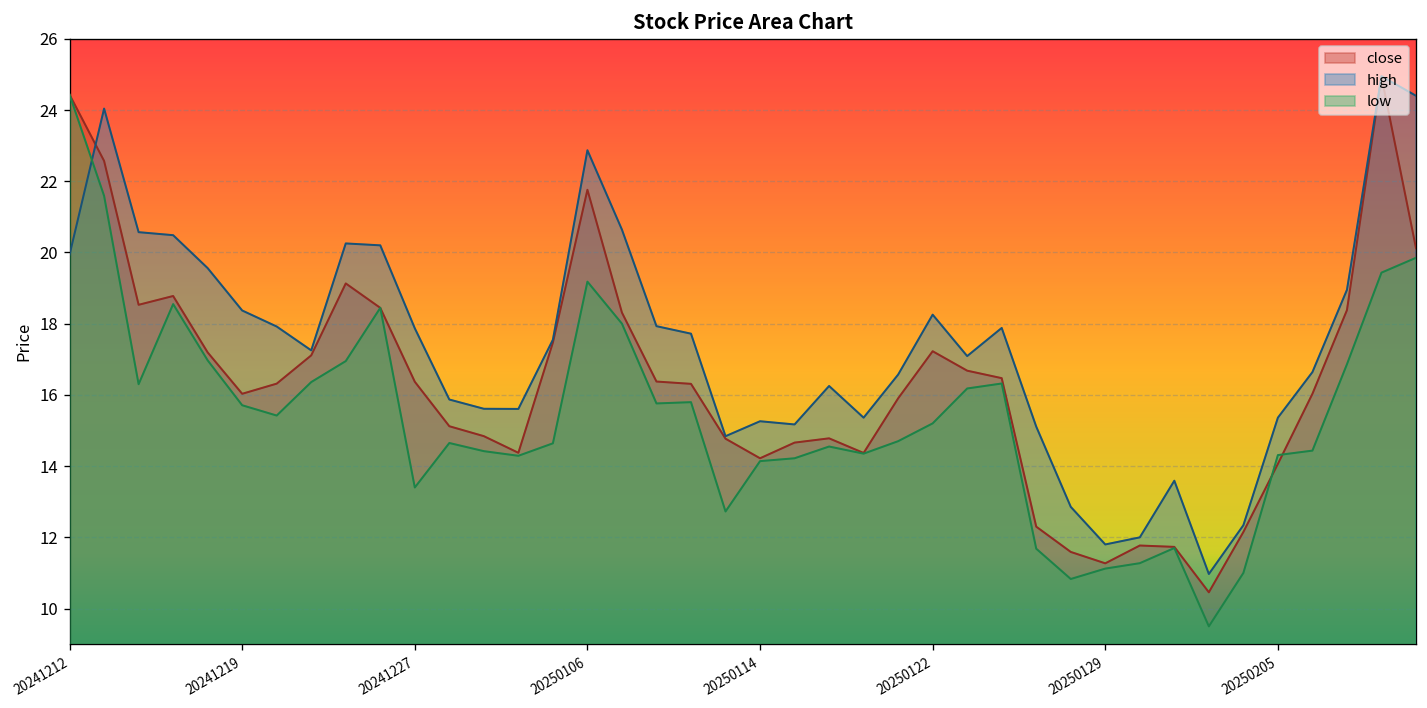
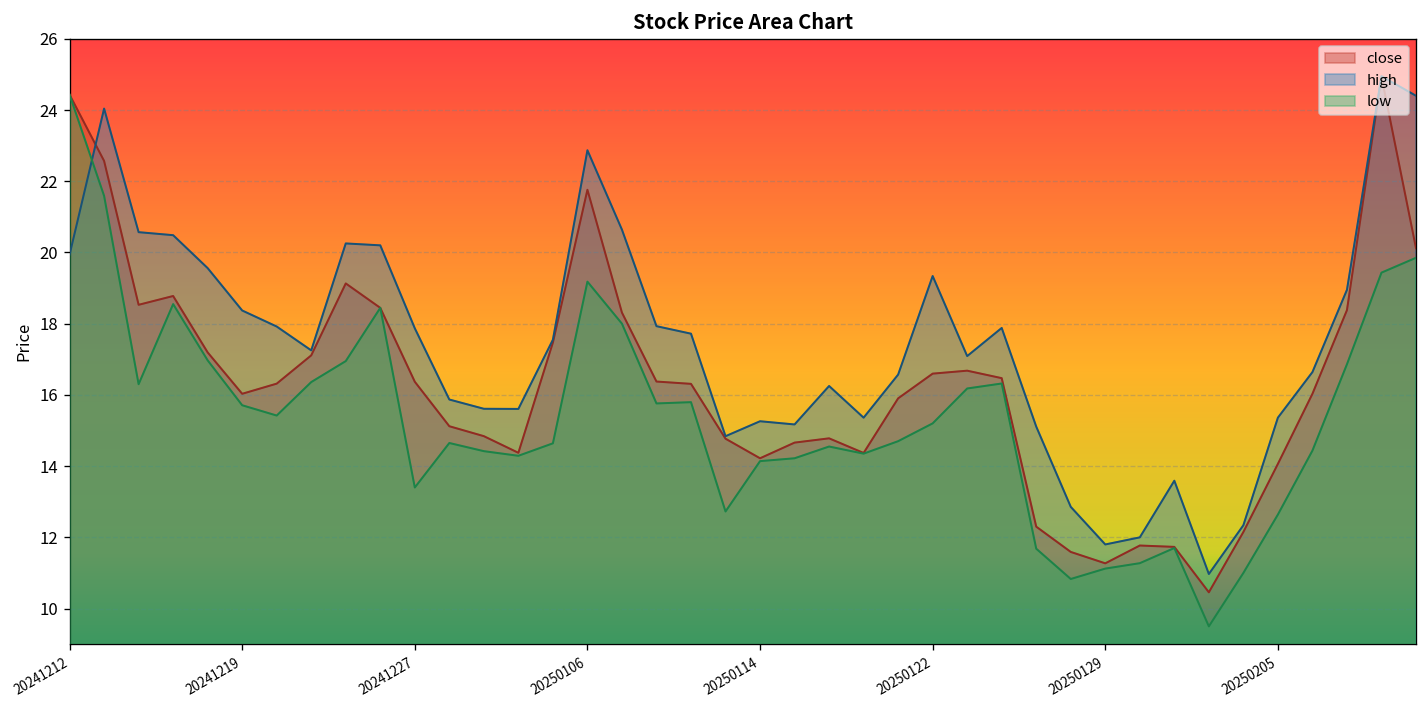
close, 20250122: 17.2 -> 16.6
high, 20250122: 18.3 -> 19.3
low, 20250205: 14.3 -> 12.6
